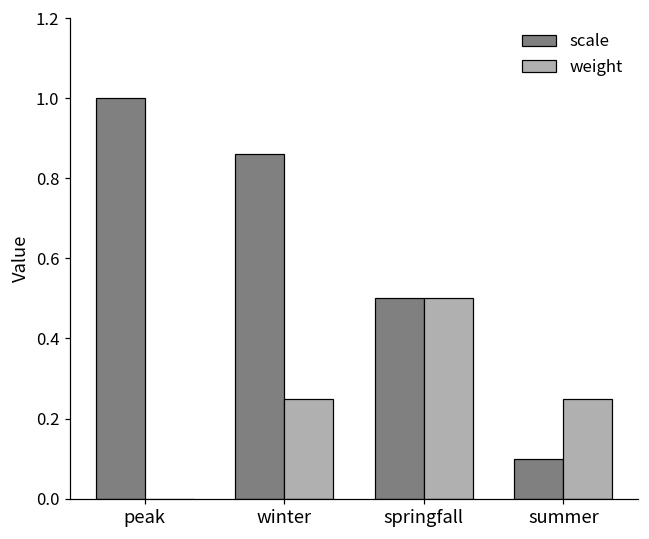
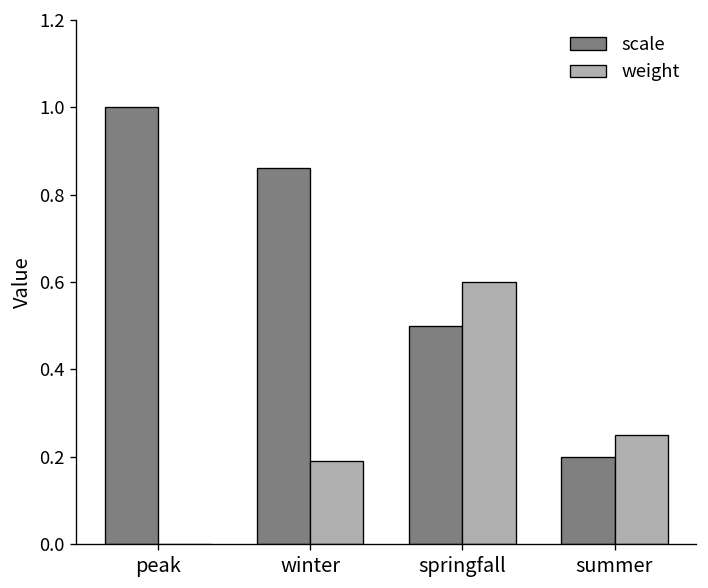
weight, winter: 0.25 -> 0.19
weight, springfall: 0.5 -> 0.6
scale, summer: 0.1 -> 0.2
